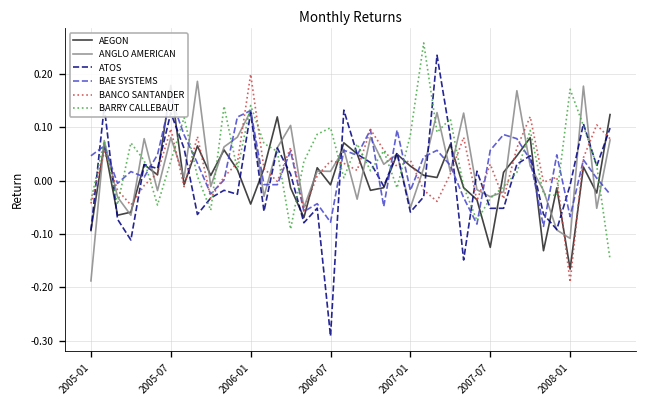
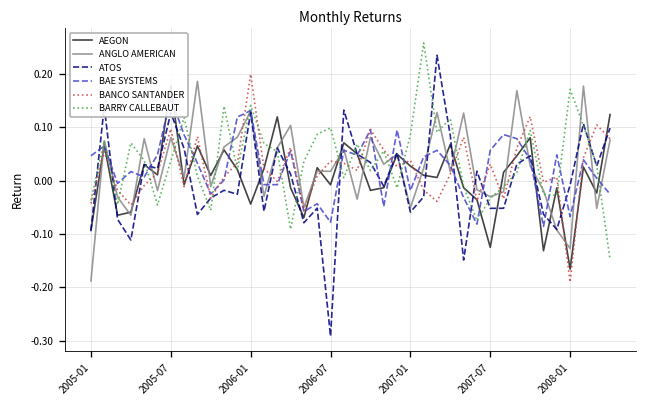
ANGLO AMERICAN, 2008-01: -0.11 -> -0.13
